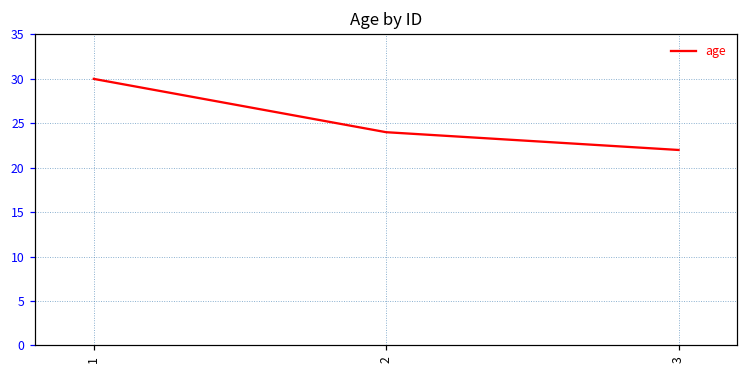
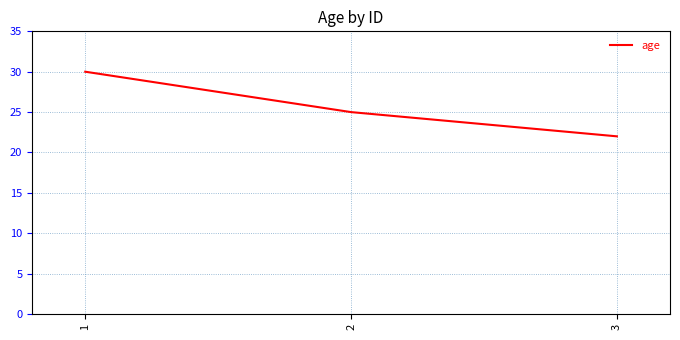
2: 24 -> 25
